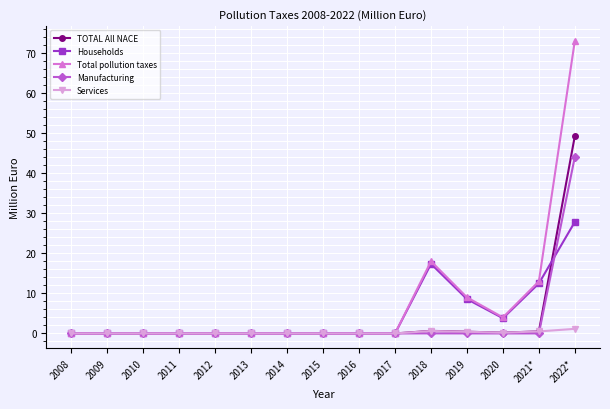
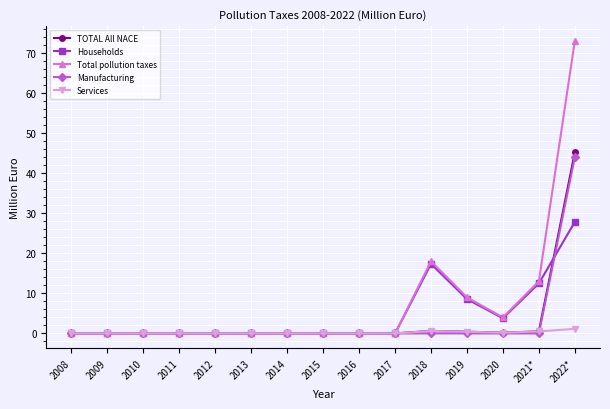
TOTAL All NACE, 2022*: 49 -> 45
